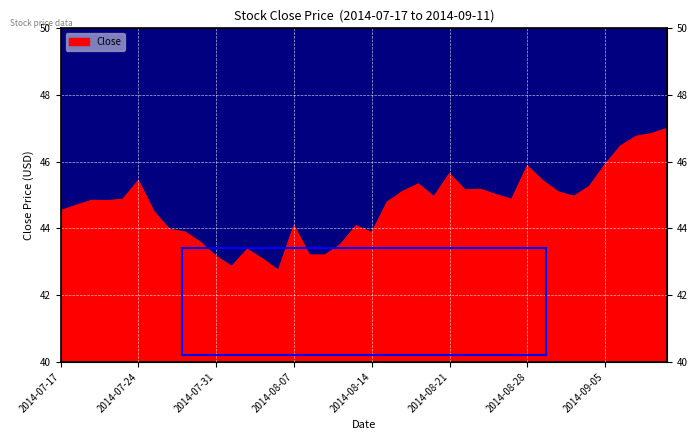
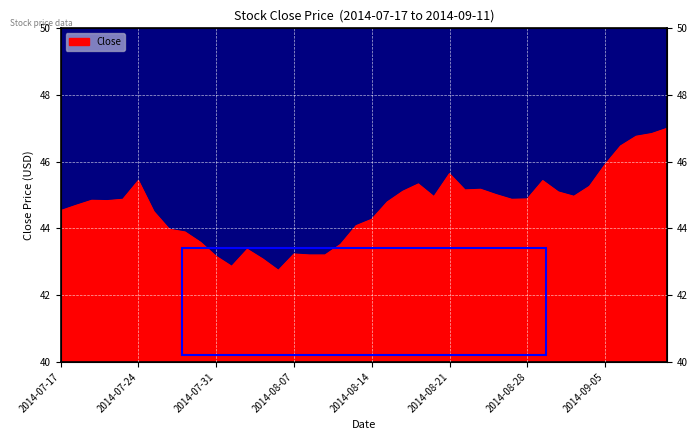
2014-08-07: 44.1 -> 43.2
2014-08-14: 43.9 -> 44.3
2014-08-28: 45.9 -> 44.9
